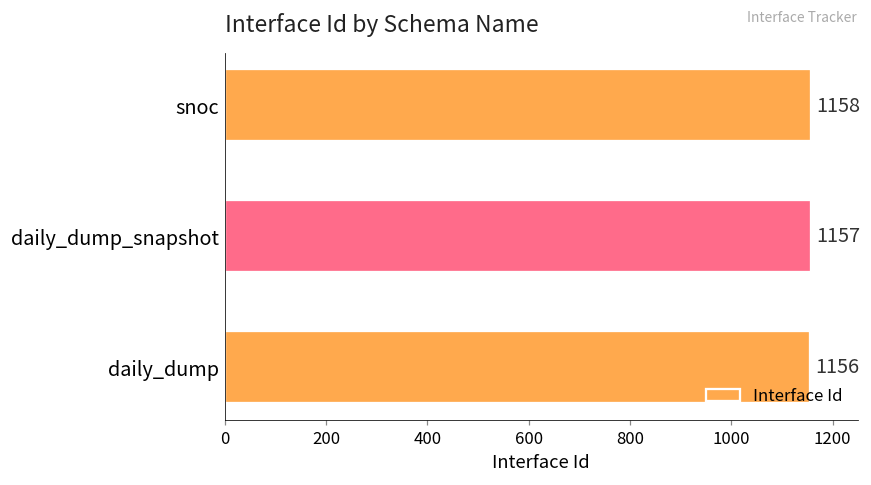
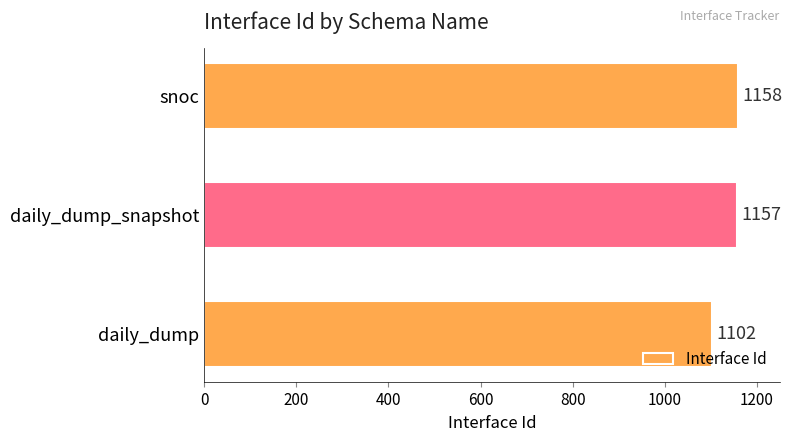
daily_dump: 1156 -> 1102
